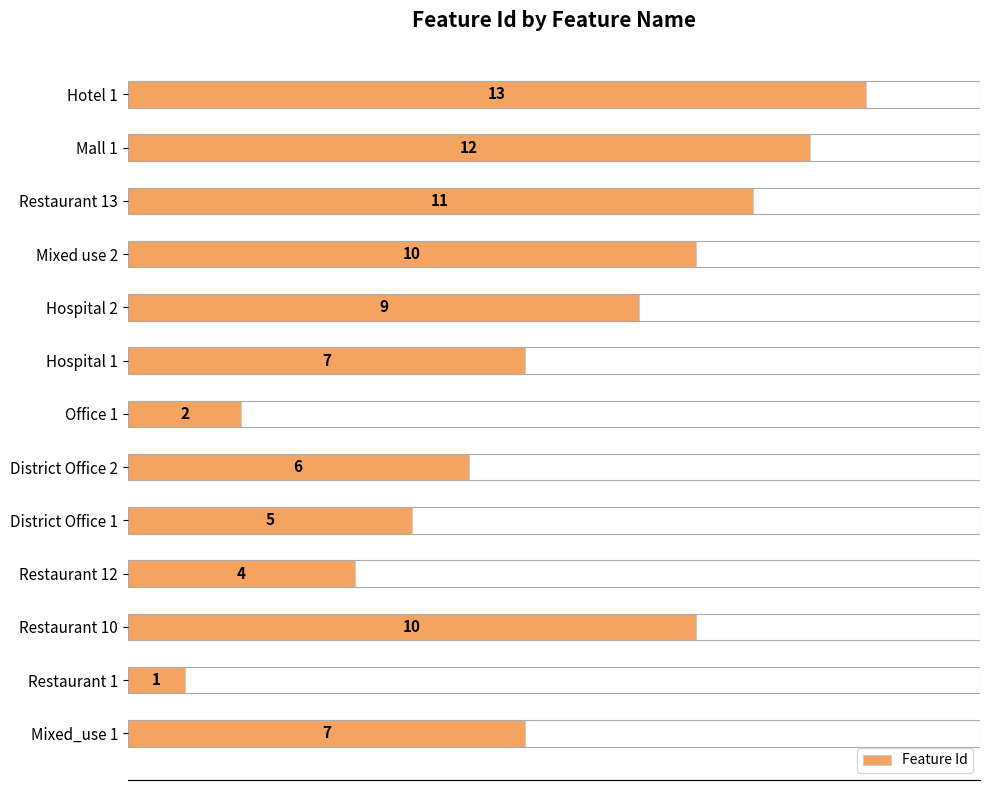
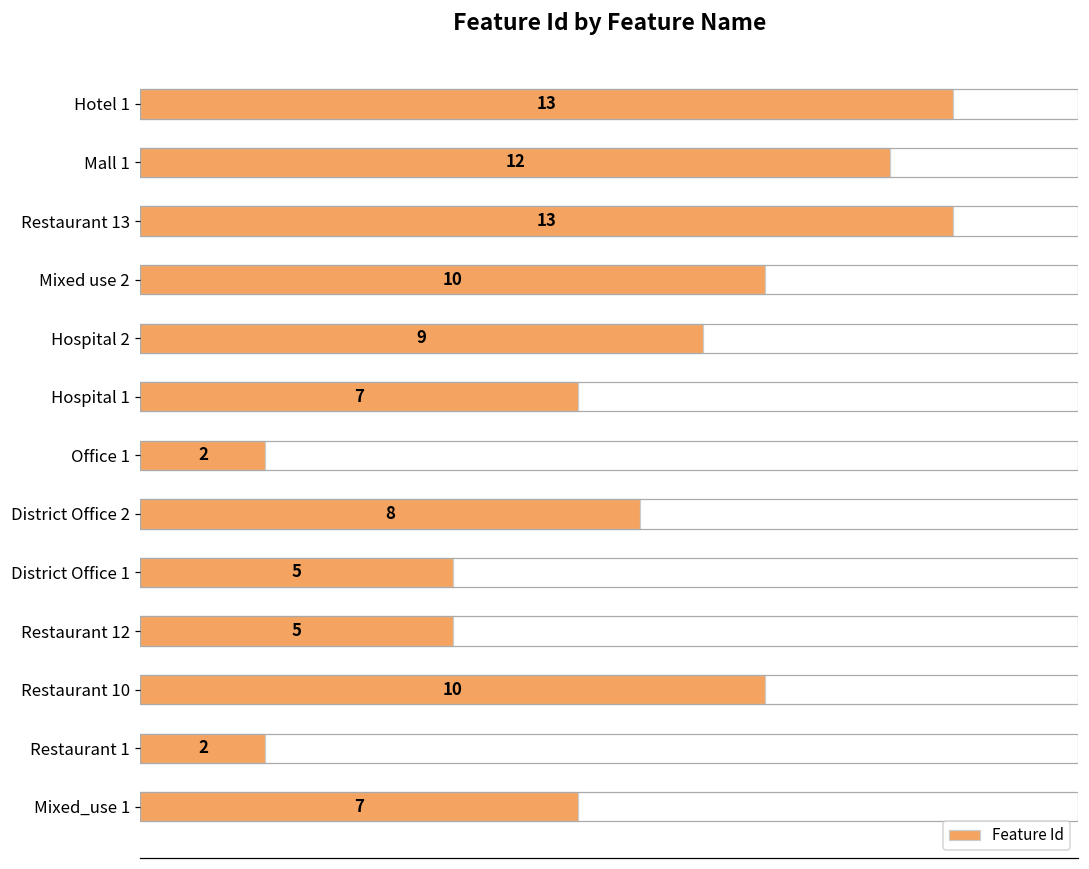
Restaurant 13: 11 -> 13
District Office 2: 6 -> 8
Restaurant 12: 4 -> 5
Restaurant 1: 1 -> 2
